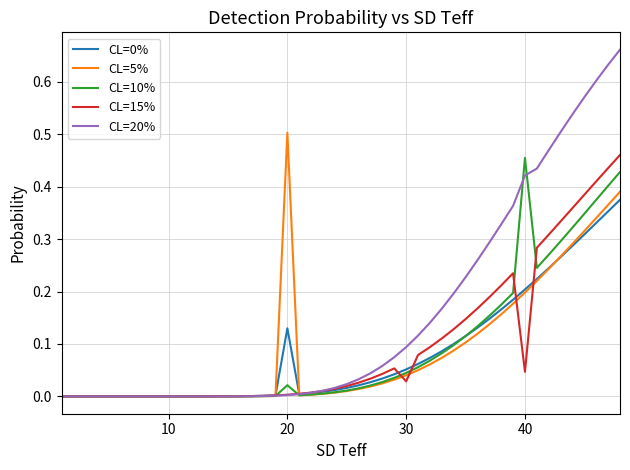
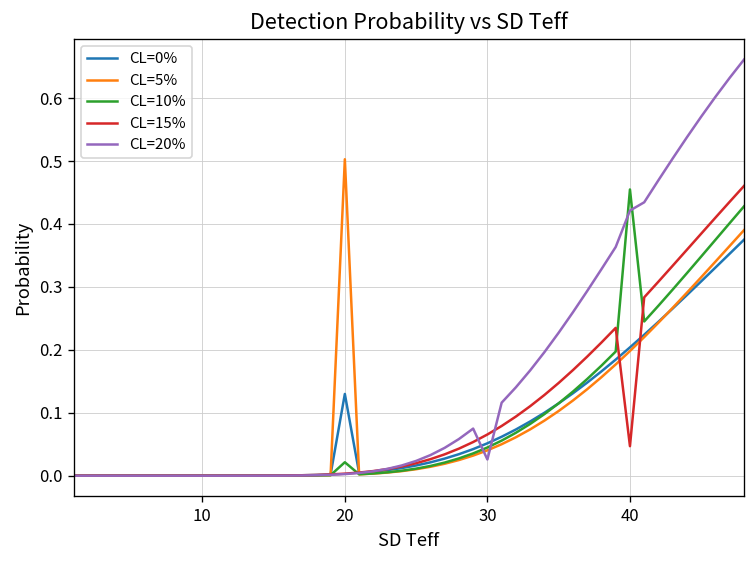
CL=15%, 30: 0.03 -> 0.07
CL=20%, 30: 0.09 -> 0.03
